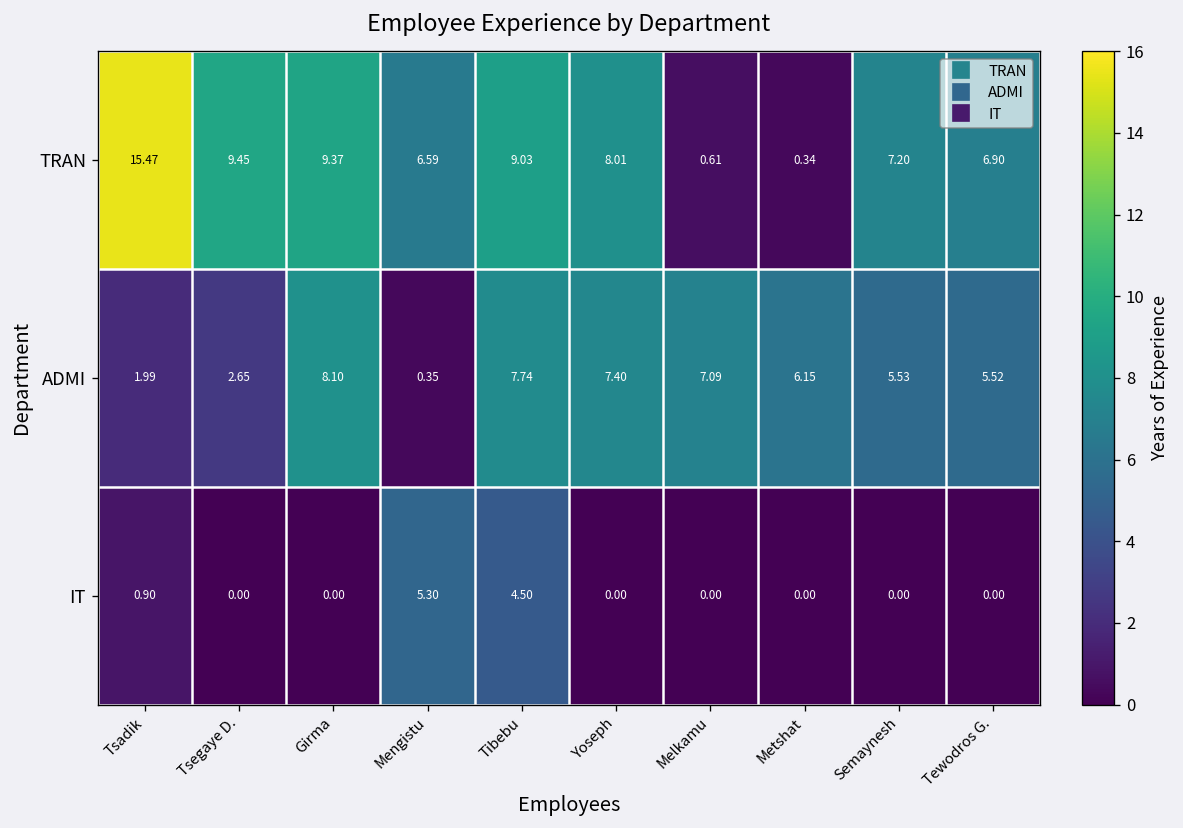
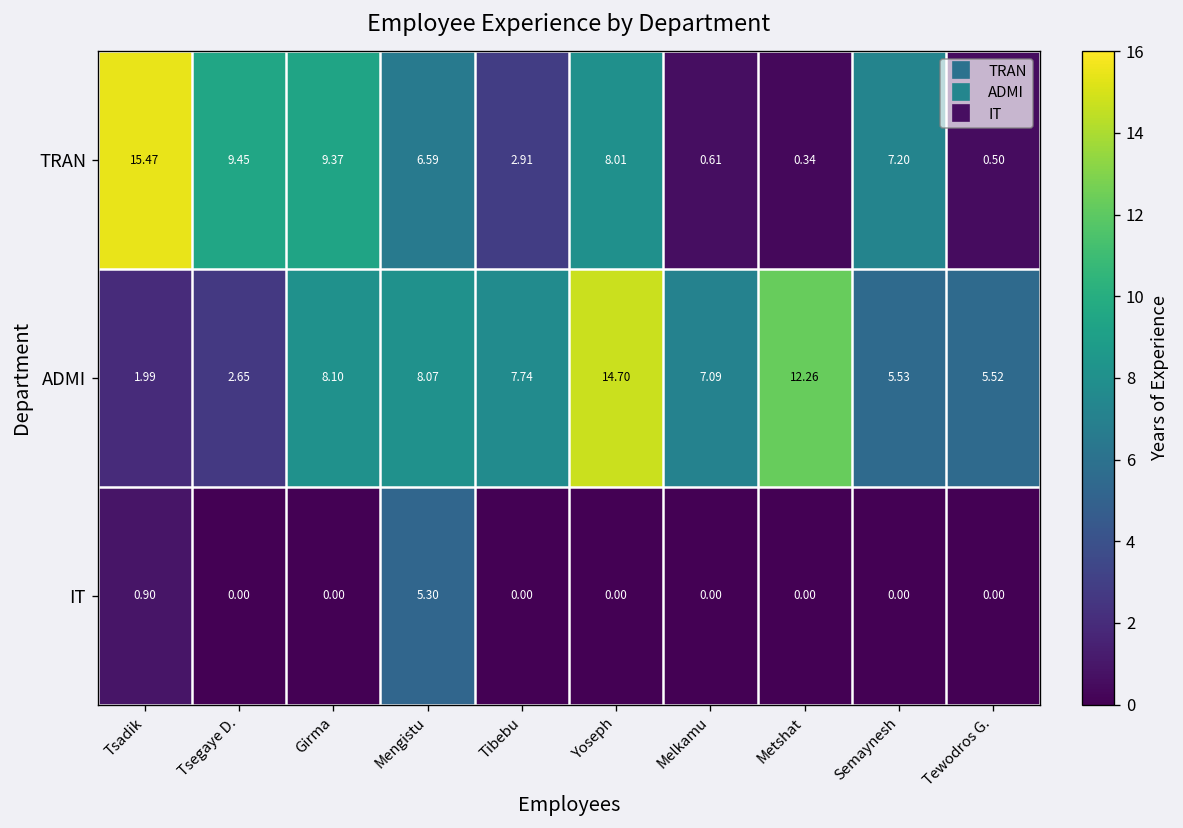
TRAN, Tibebu: 9.03 -> 2.91
TRAN, Tewodros G.: 6.90 -> 0.50
ADMI, Mengistu: 0.35 -> 8.07
ADMI, Yoseph: 7.40 -> 14.70
ADMI, Metshat: 6.15 -> 12.26
IT, Tibebu: 4.50 -> 0.00
